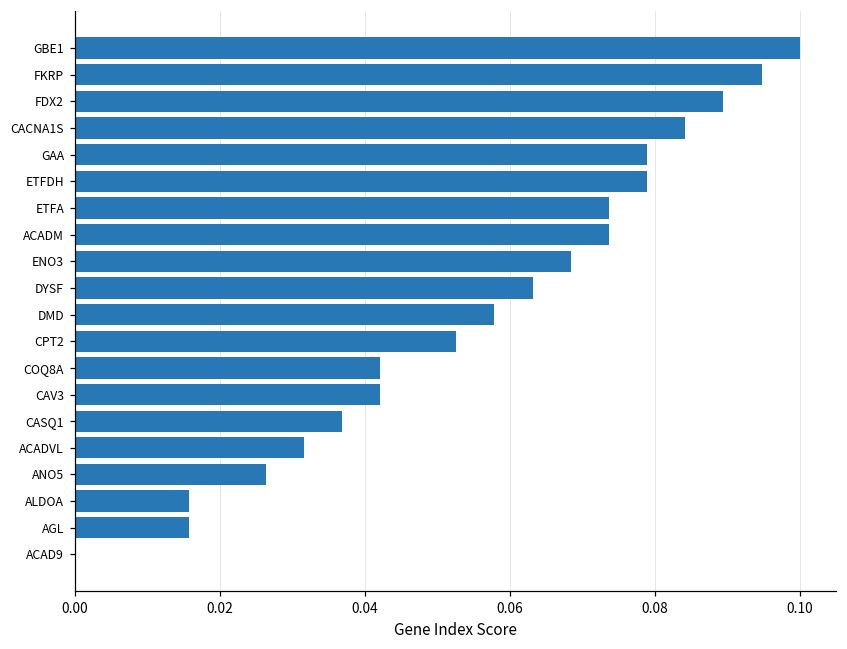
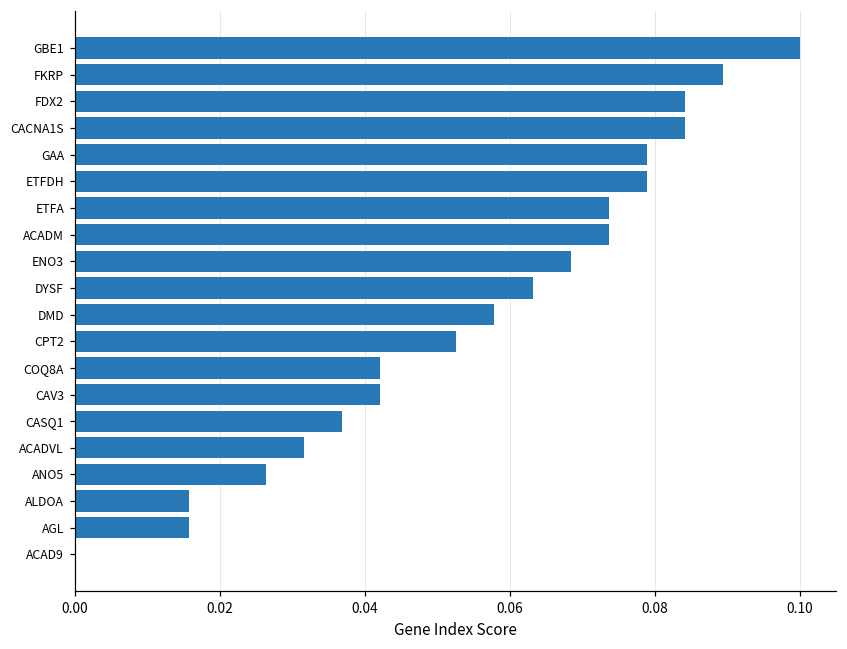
FKRP: 0.095 -> 0.089
FDX2: 0.089 -> 0.084
